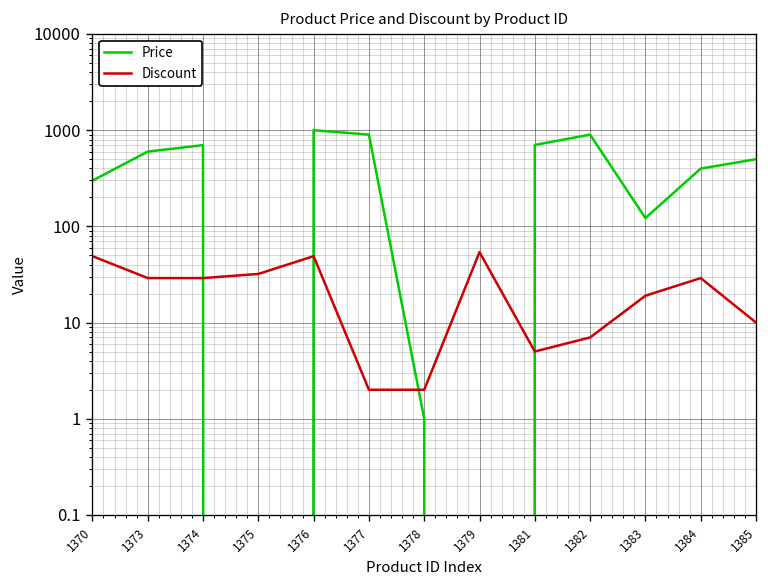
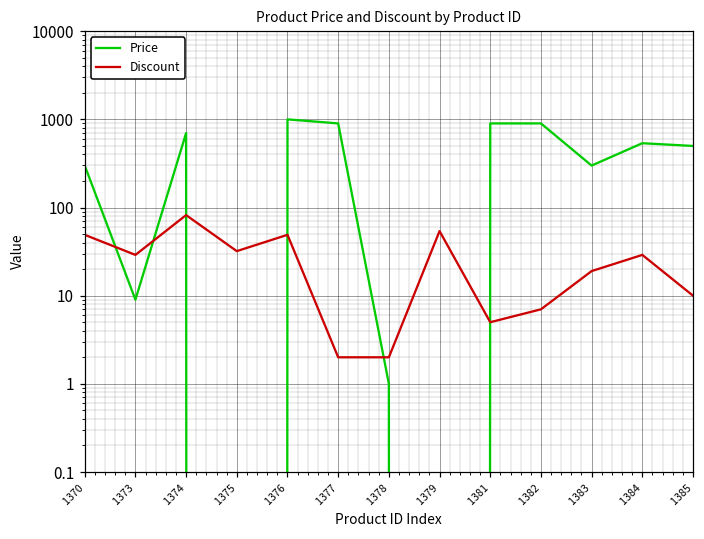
Price, 1373: 600 -> 9
Discount, 1374: 29 -> 80
Price, 1381: 700 -> 900
Price, 1383: 120 -> 300
Price, 1384: 400 -> 500
